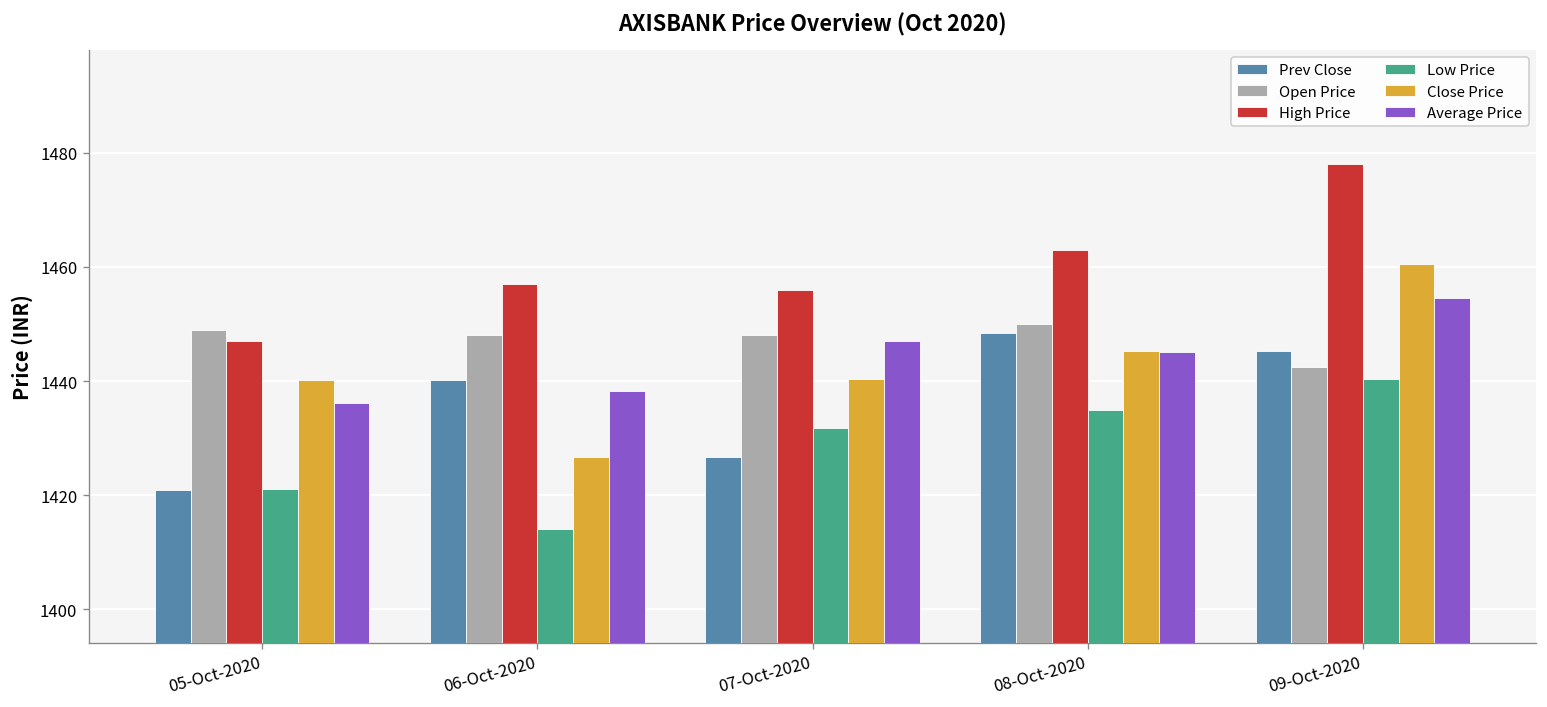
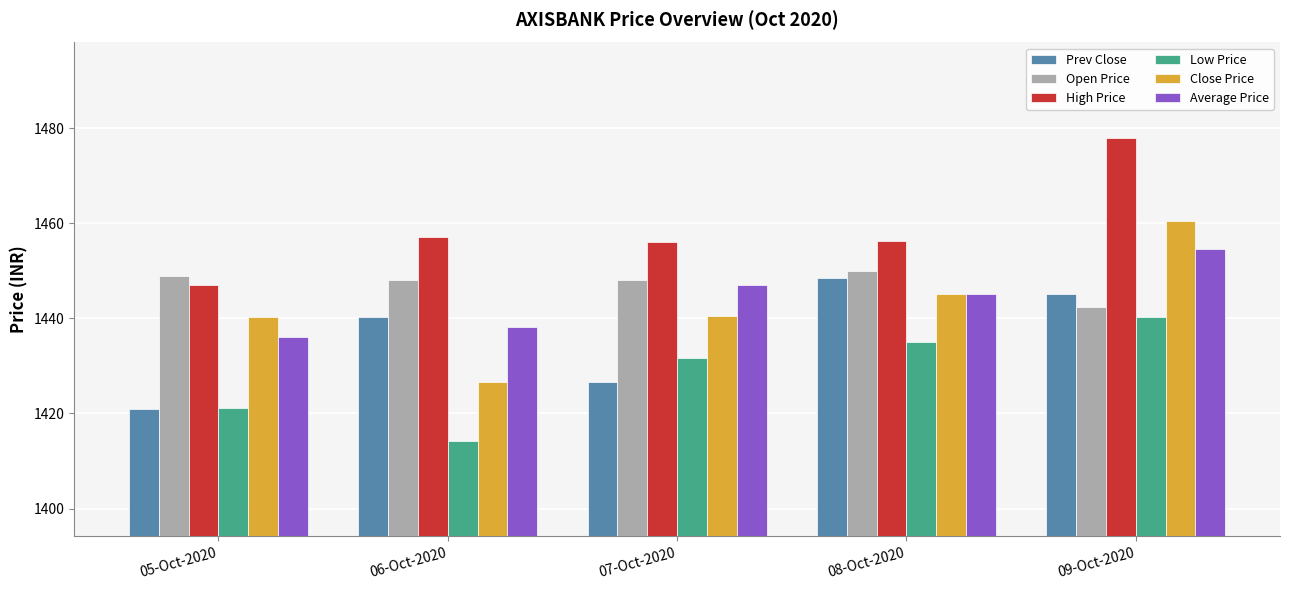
High Price, 08-Oct-2020: 1463 -> 1456
